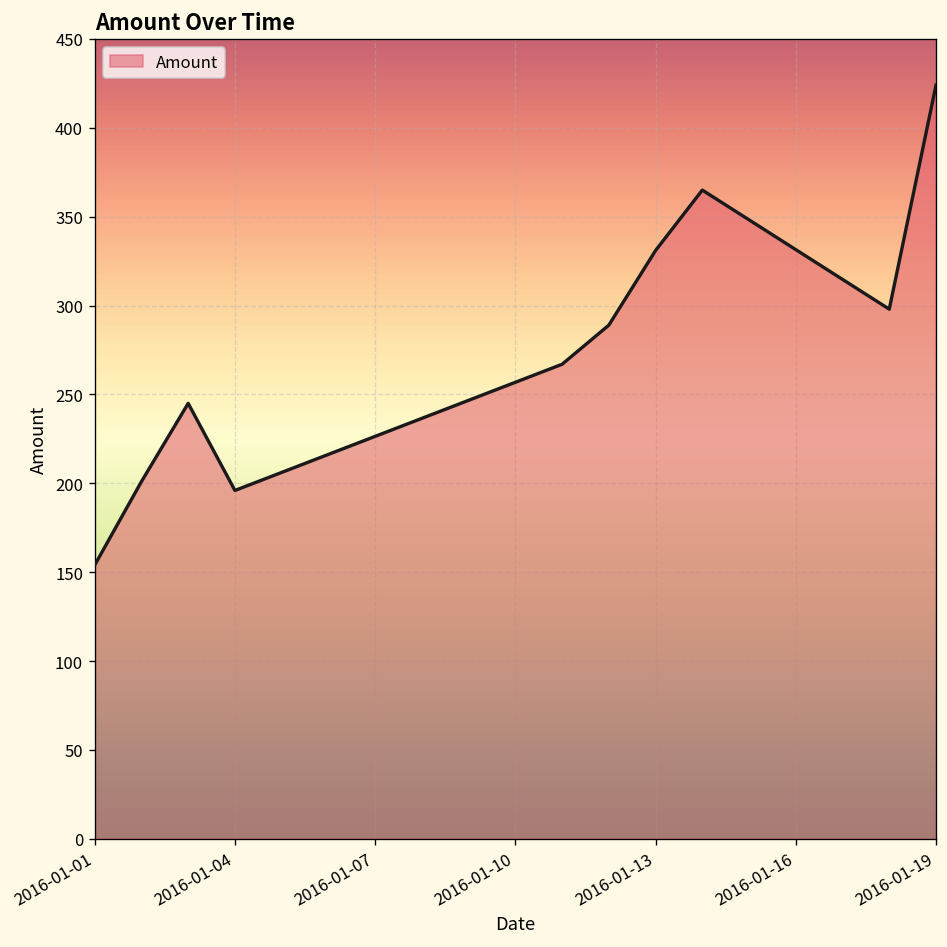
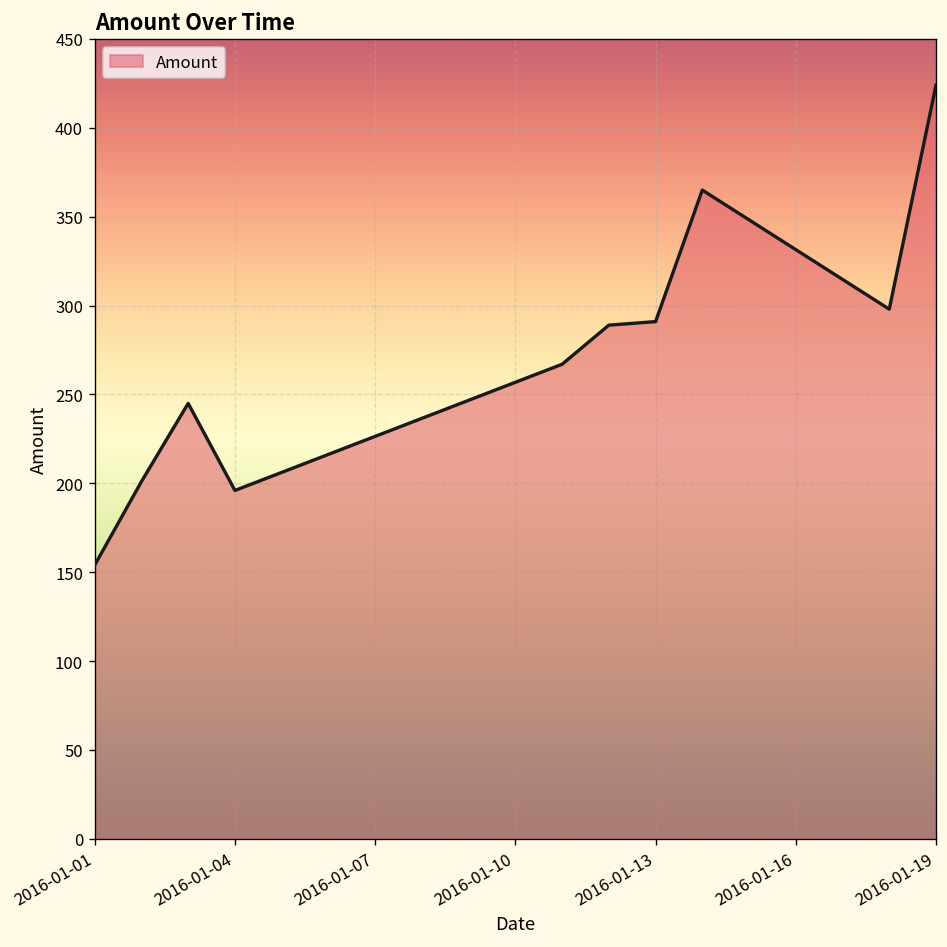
2016-01-13: 331 -> 291
